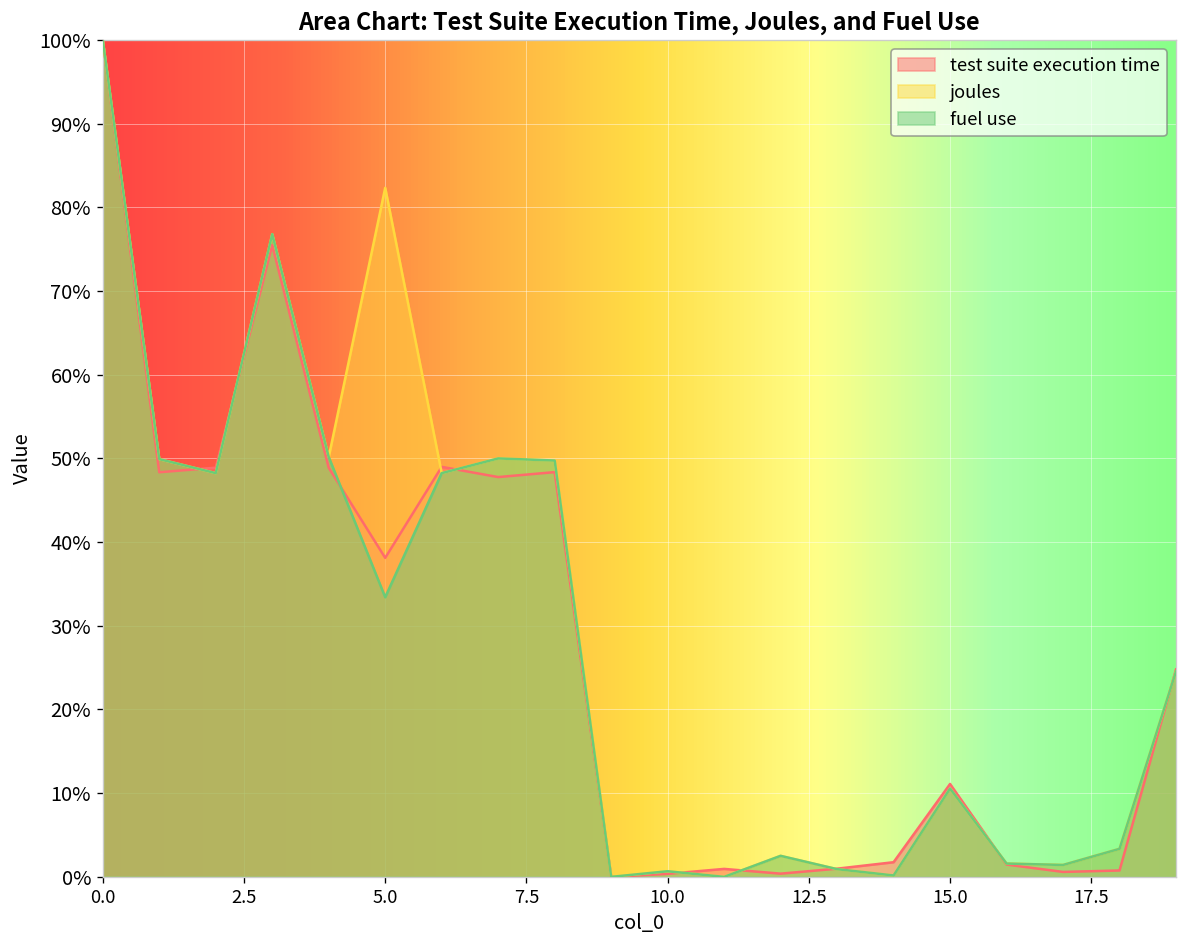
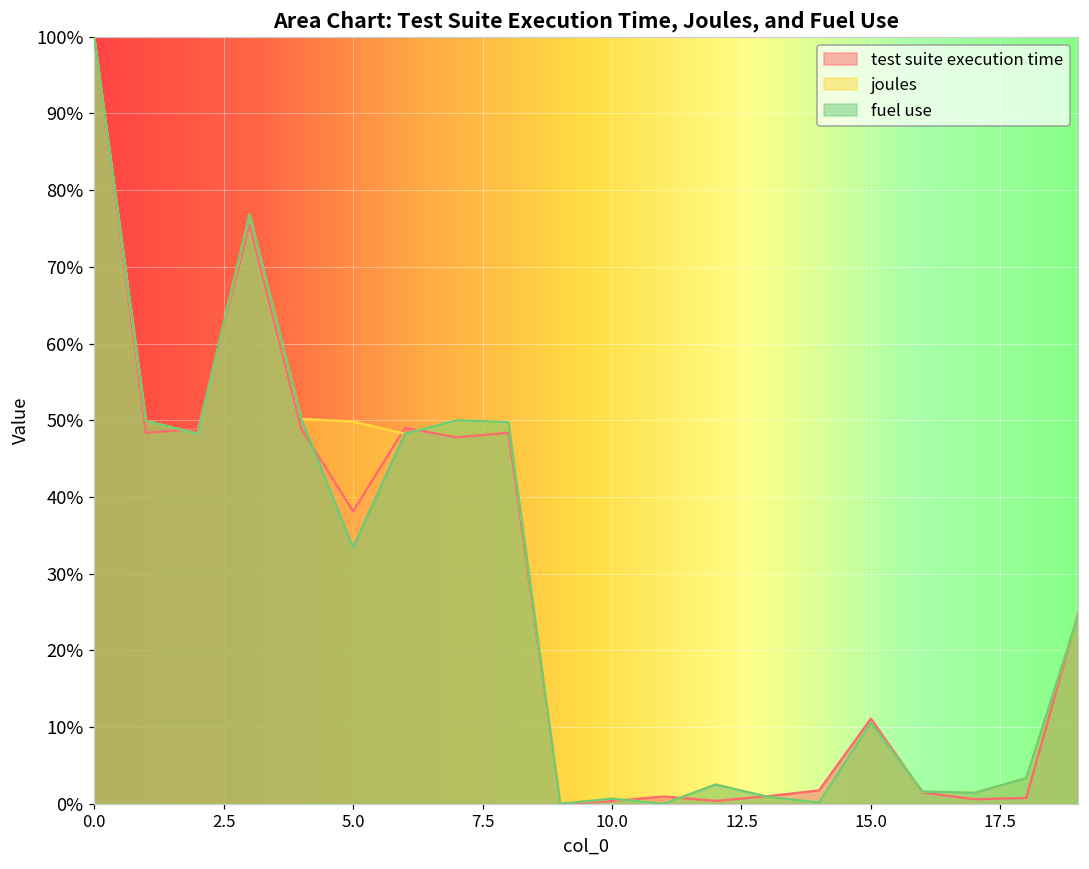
joules, 5.0: 82% -> 50%
